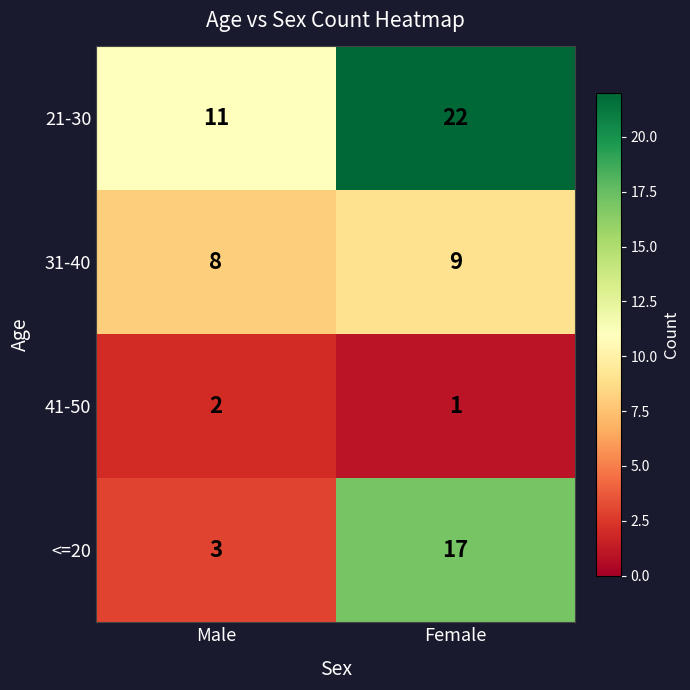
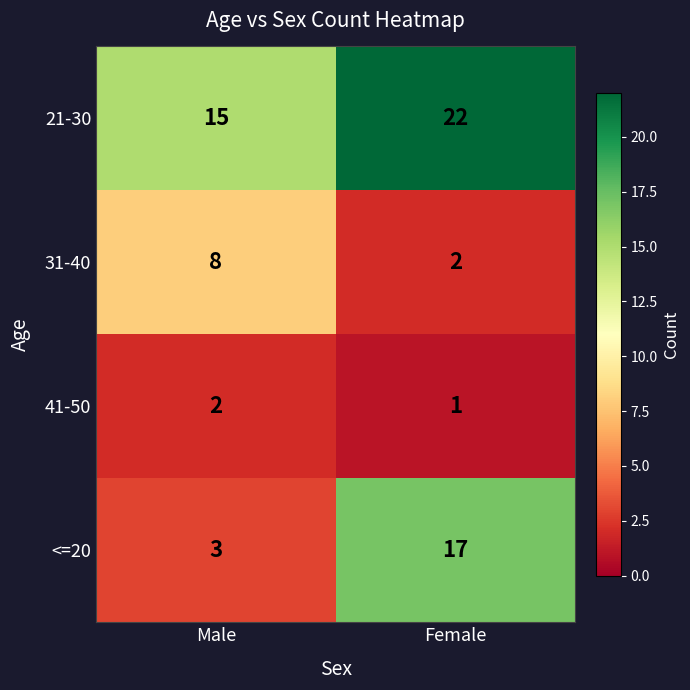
21-30, Male: 11 -> 15
31-40, Female: 9 -> 2
